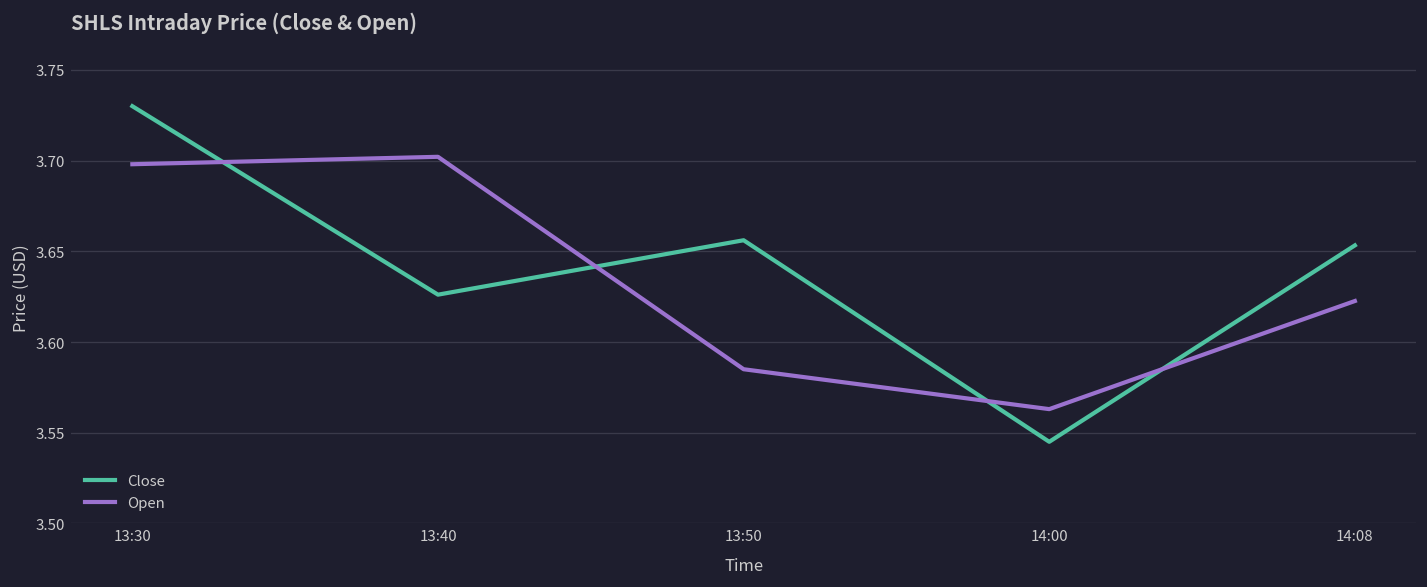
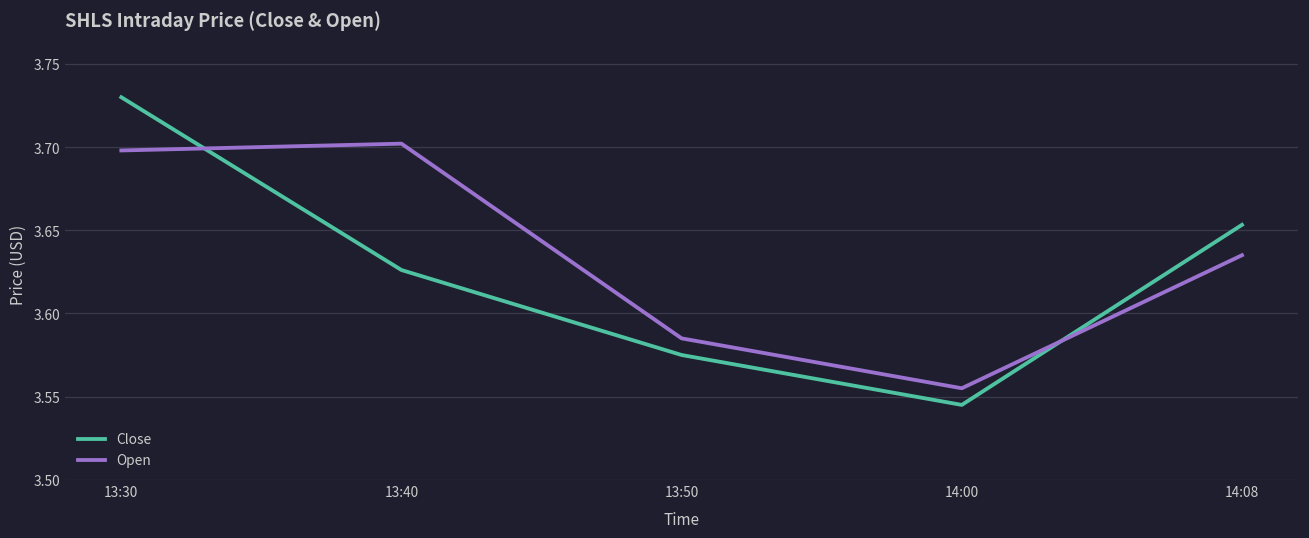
Close, 13:50: 3.656 -> 3.575
Open, 14:00: 3.563 -> 3.555
Open, 14:08: 3.623 -> 3.635
